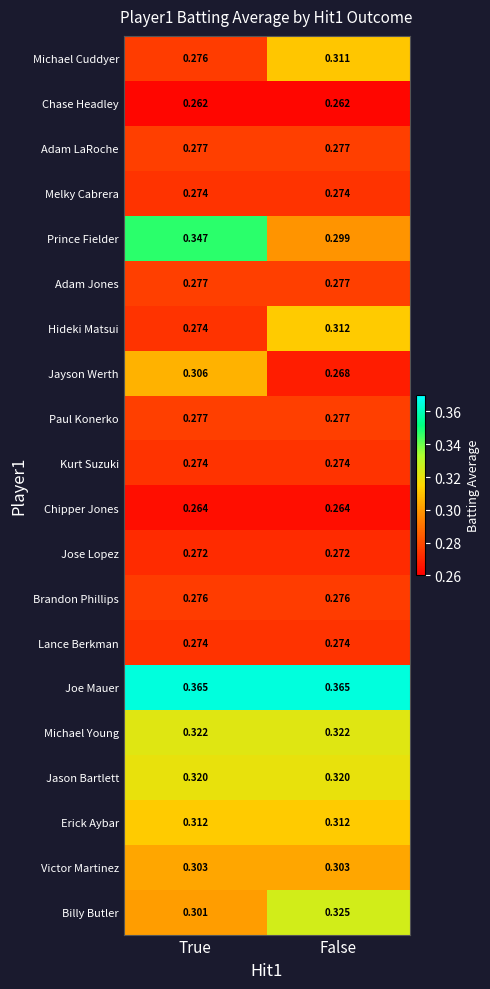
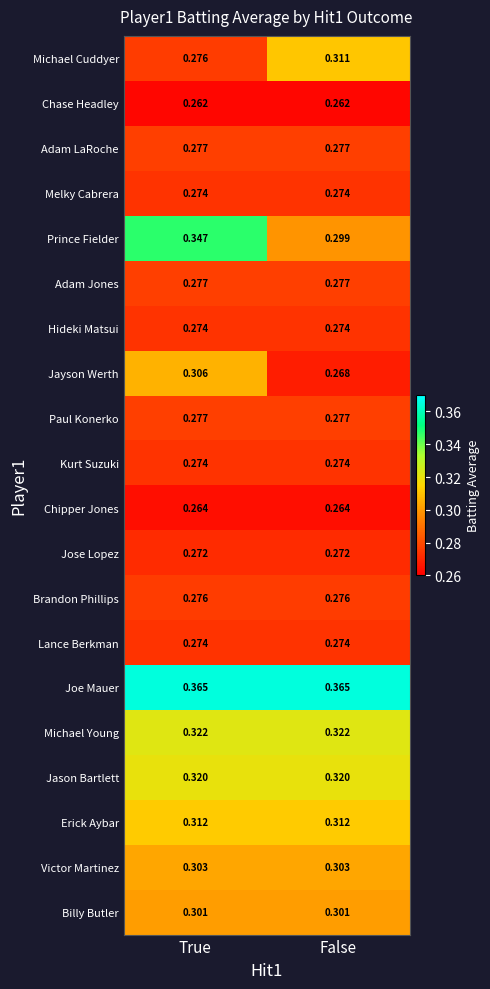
Hideki Matsui, False: 0.312 -> 0.274
Billy Butler, False: 0.325 -> 0.301
